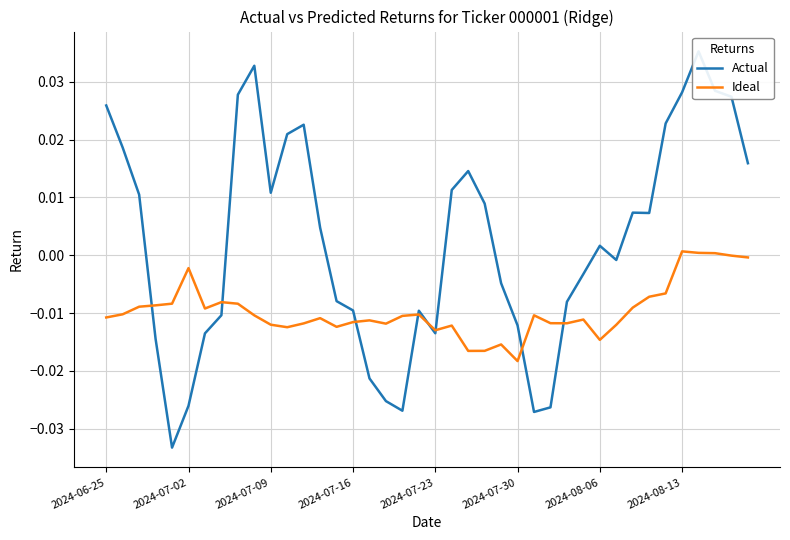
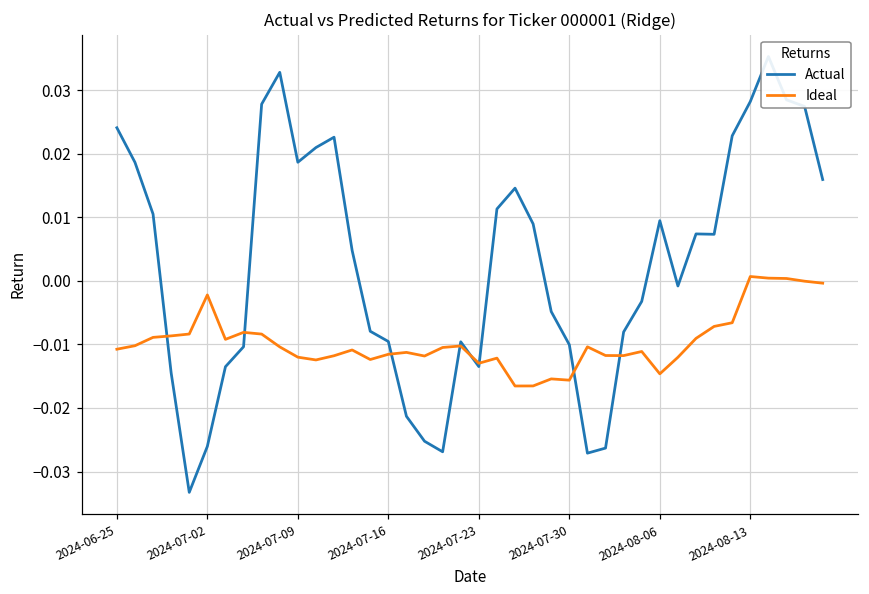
Actual, 2024-06-25: 0.026 -> 0.024
Actual, 2024-07-09: 0.011 -> 0.019
Actual, 2024-07-30: -0.012 -> -0.010
Ideal, 2024-07-30: -0.018 -> -0.016
Actual, 2024-08-06: 0.002 -> 0.009
